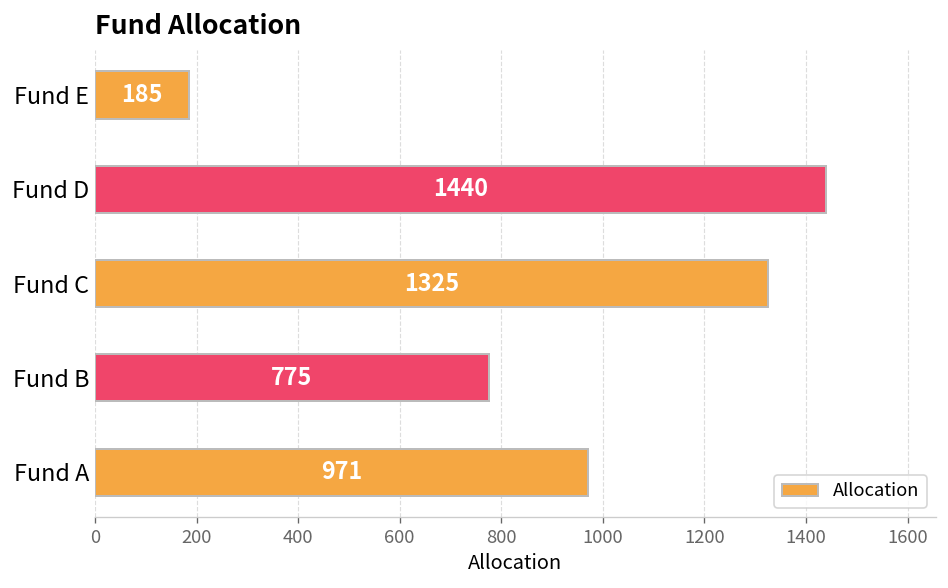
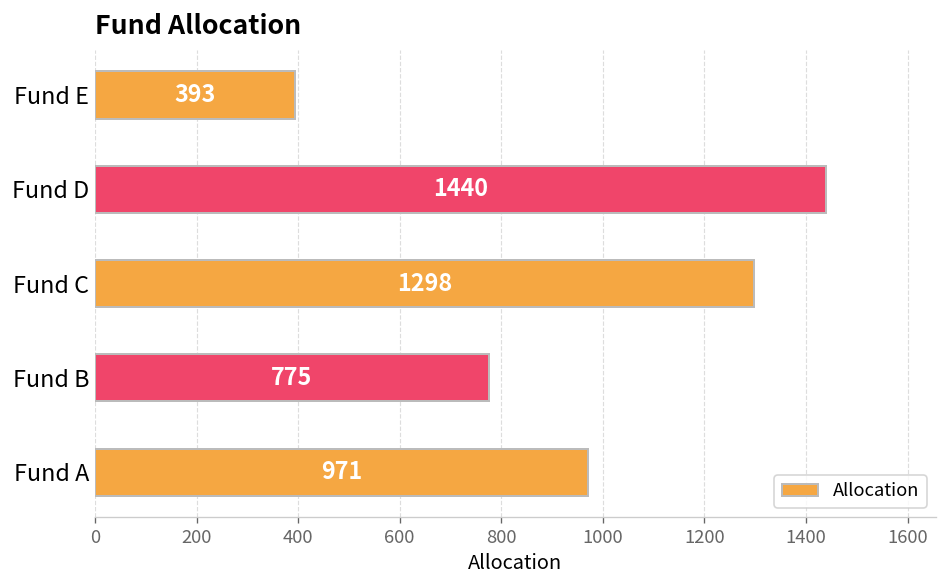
Fund E: 185 -> 393
Fund C: 1325 -> 1298
